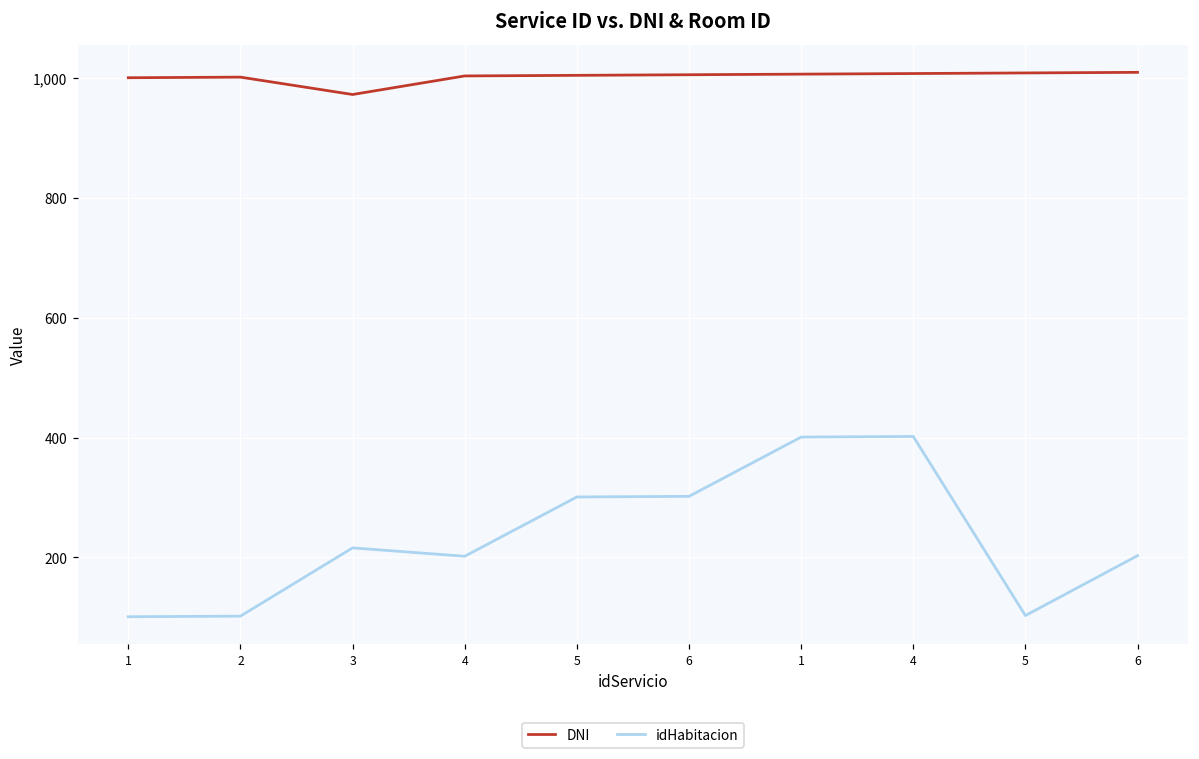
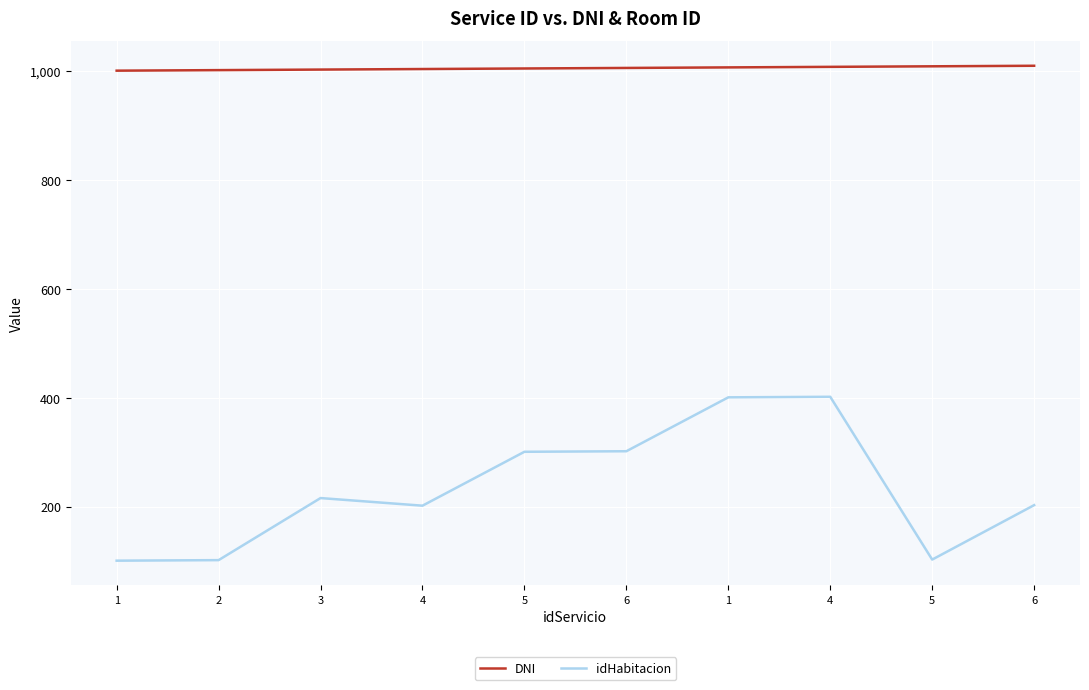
DNI, 3: 970 -> 1,000
